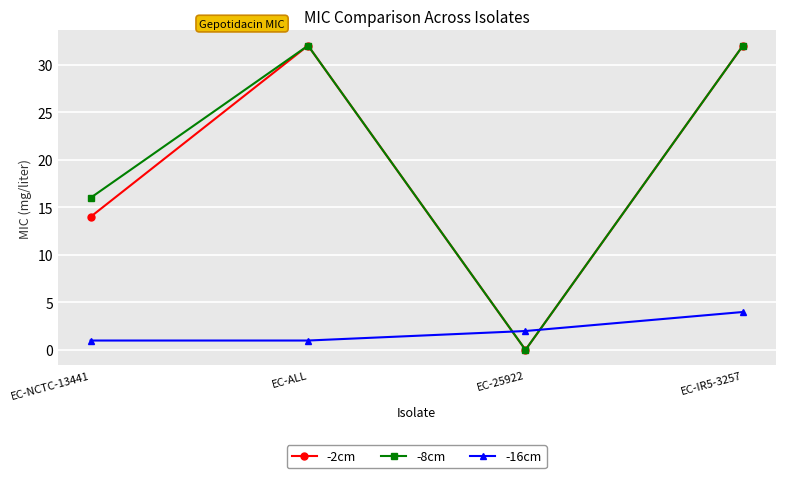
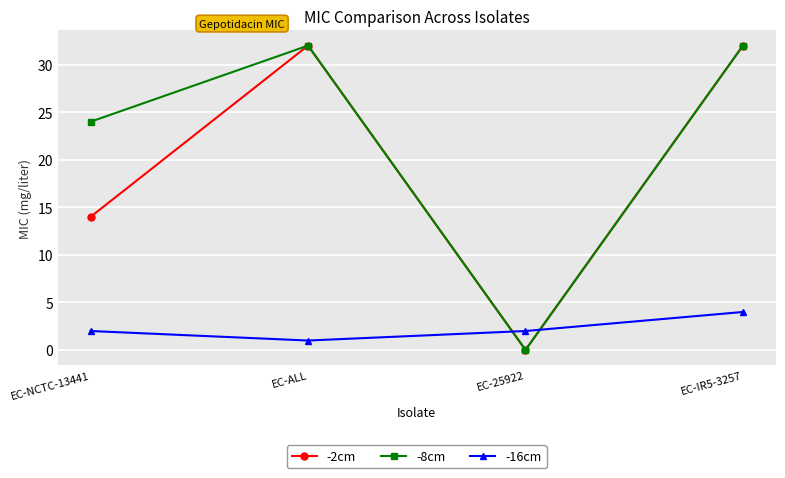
-8cm, EC-NCTC-13441: 16 -> 24
-16cm, EC-NCTC-13441: 1 -> 2
